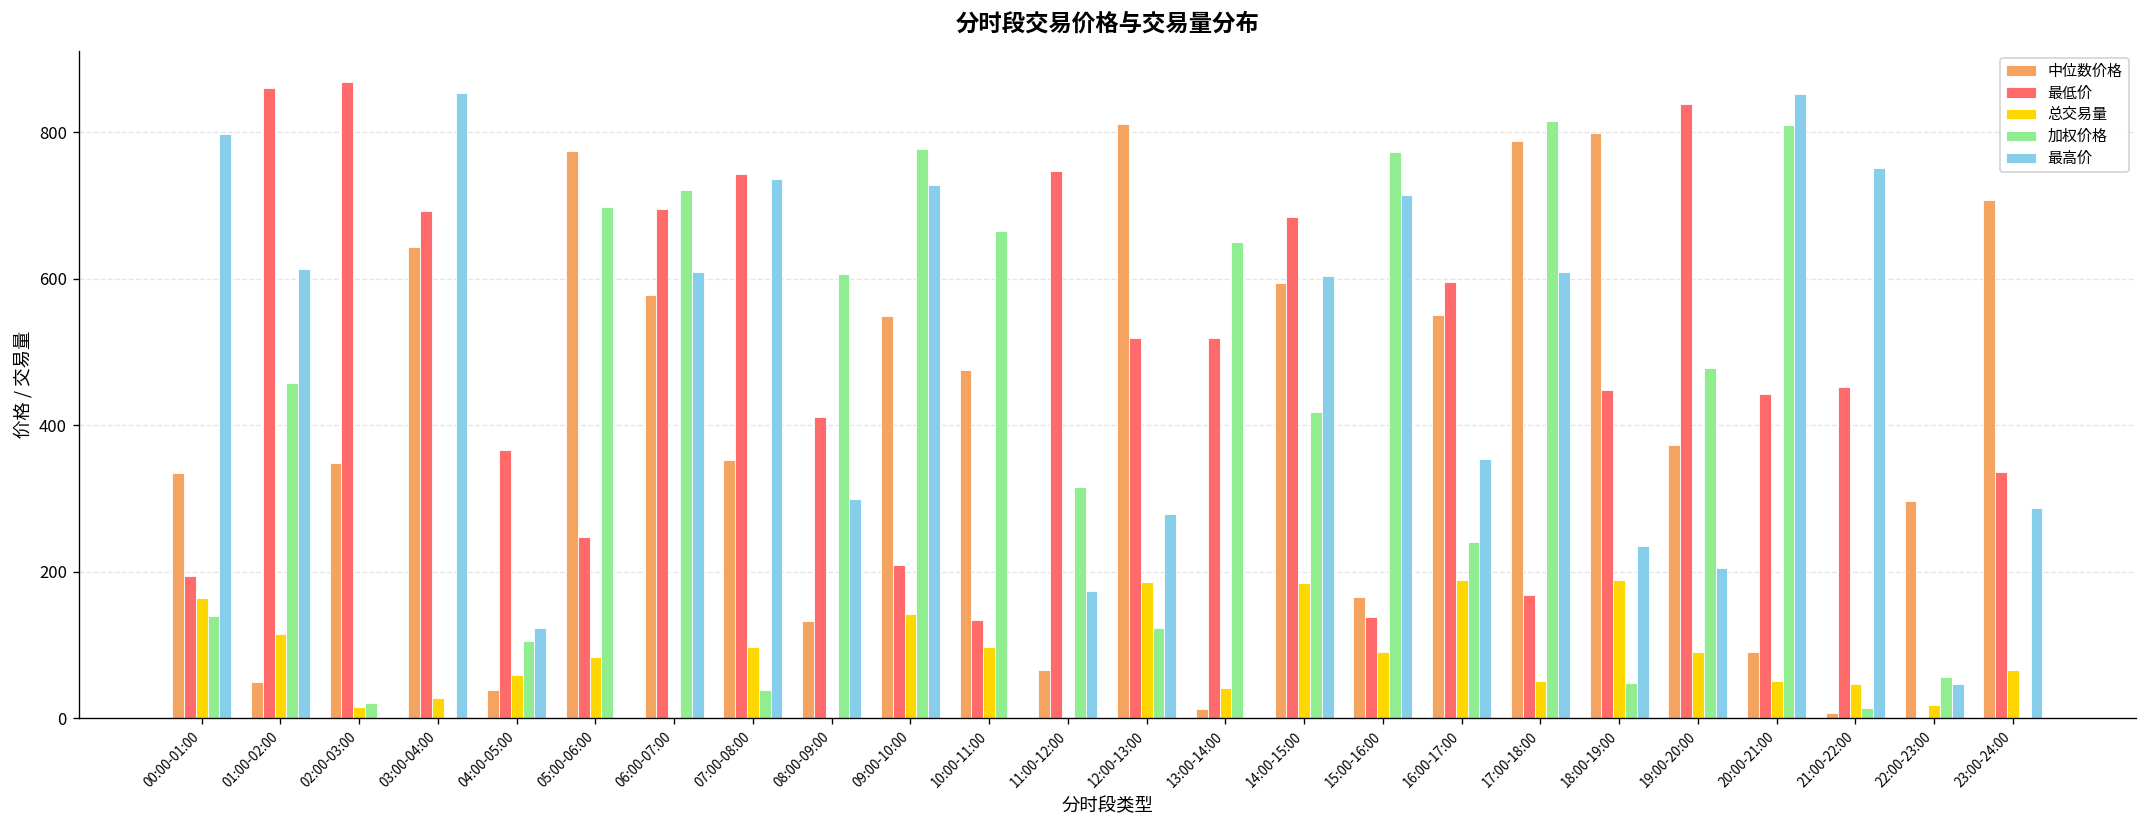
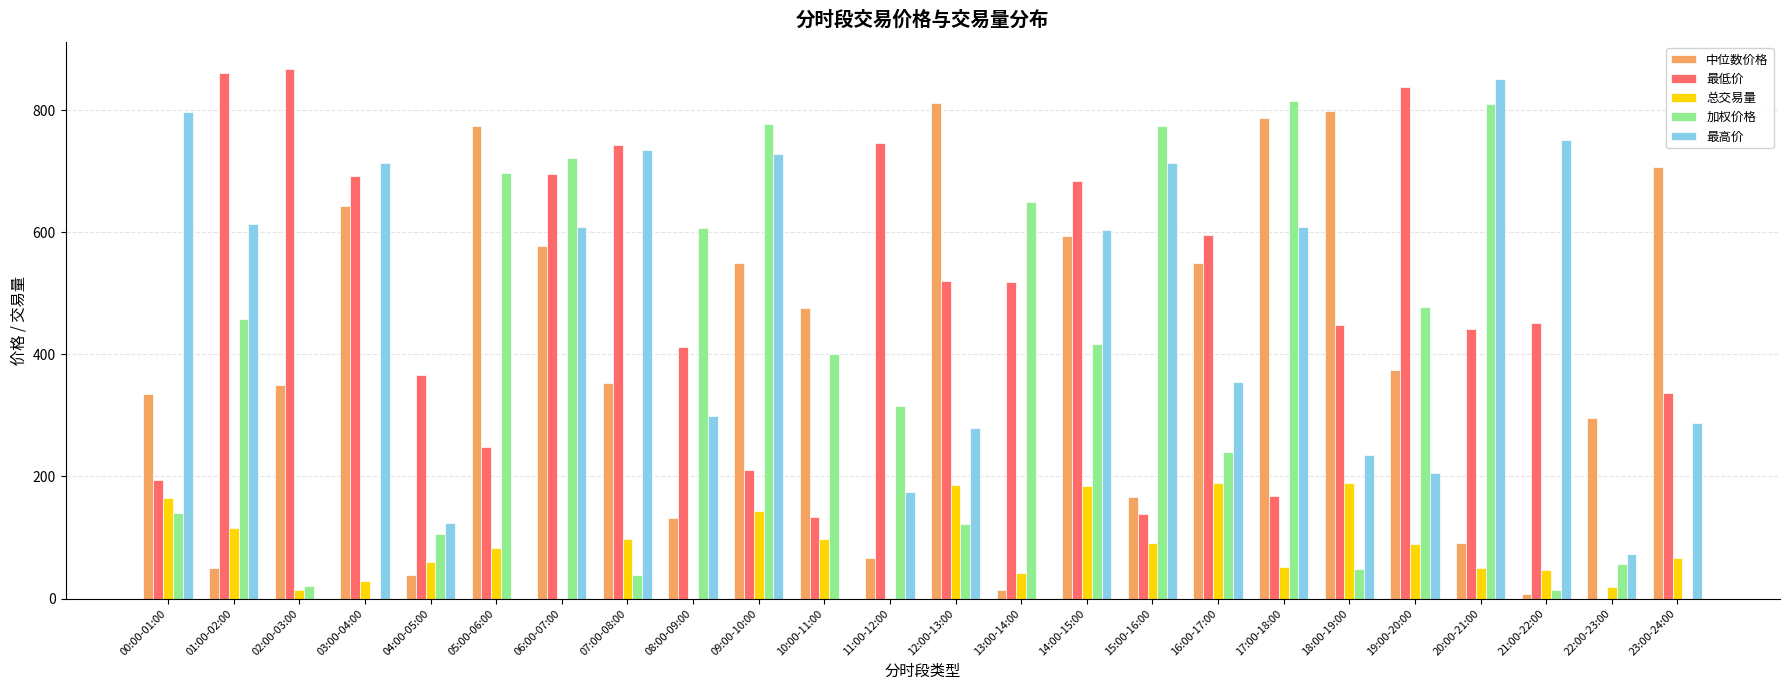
最高价, 03:00-04:00: 850 -> 710
加权价格, 10:00-11:00: 670 -> 400
最高价, 22:00-23:00: 50 -> 70
